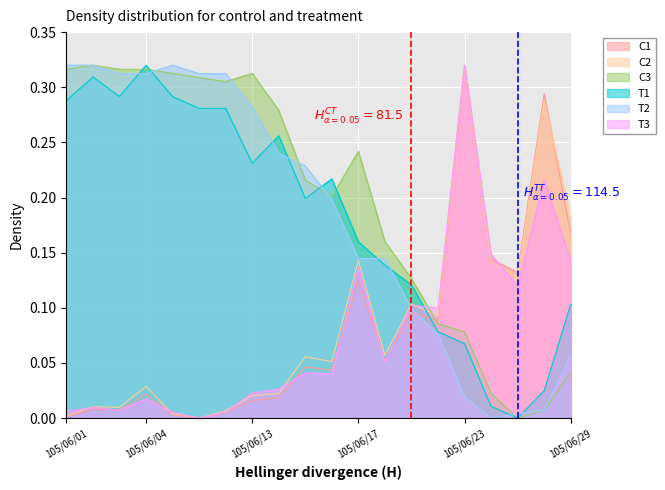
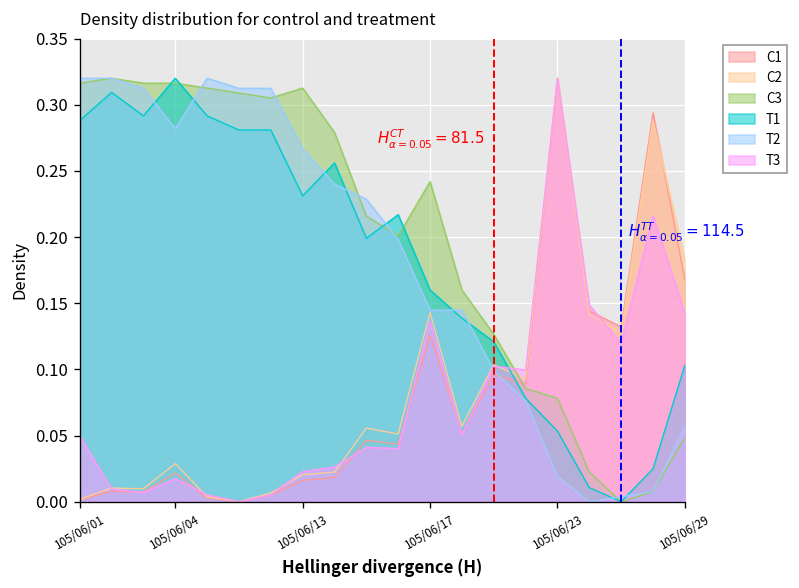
T3, 105/06/01: 0.006 -> 0.050
T2, 105/06/04: 0.312 -> 0.282
T2, 105/06/13: 0.282 -> 0.267
T1, 105/06/23: 0.068 -> 0.053
C3, 105/06/29: 0.041 -> 0.048
